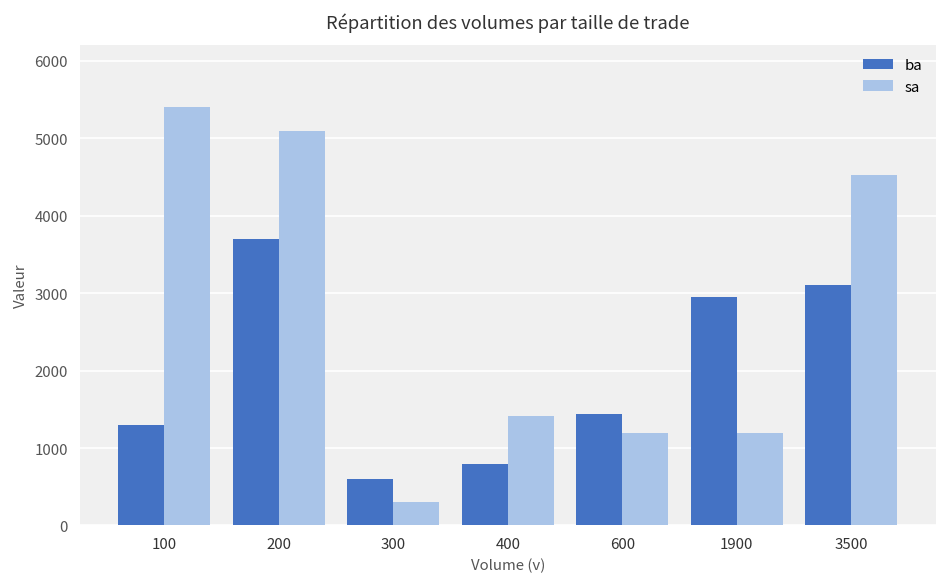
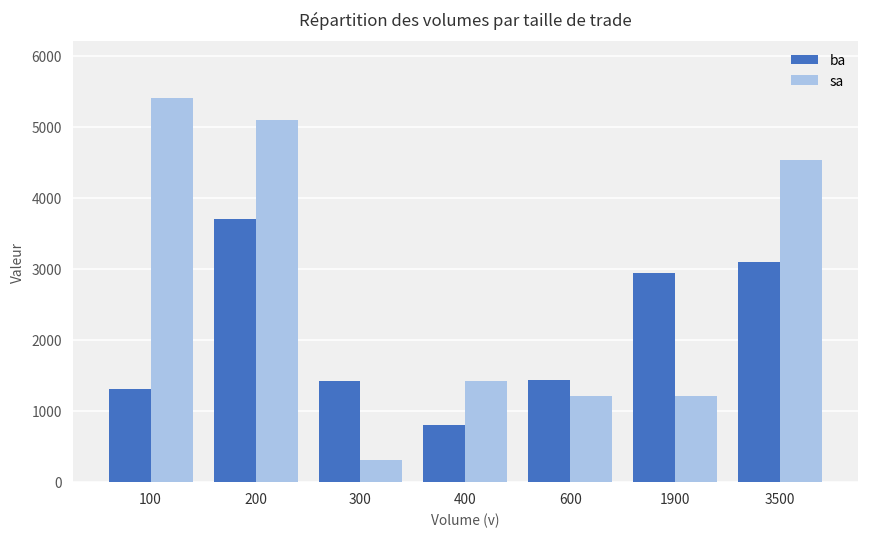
ba, 300: 600 -> 1400
